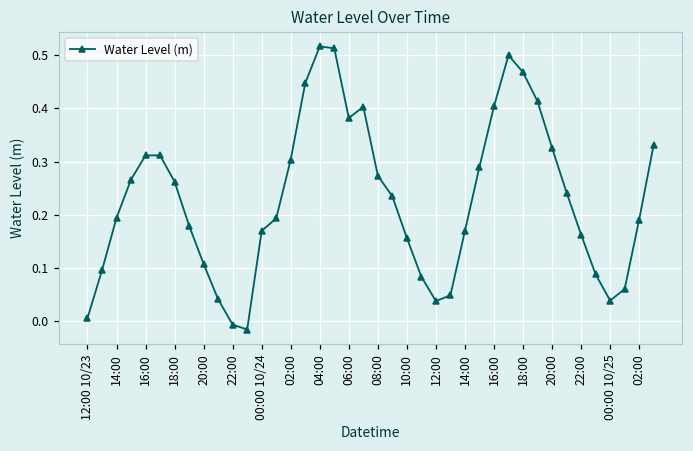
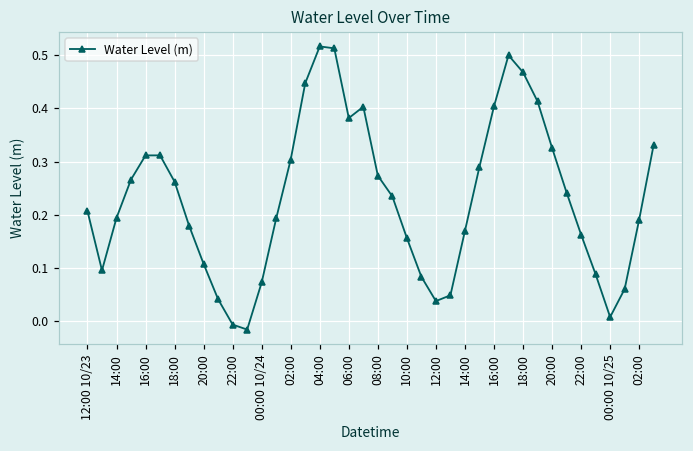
12:00 10/23: 0.00 -> 0.21
00:00 10/24: 0.17 -> 0.07
00:00 10/25: 0.04 -> 0.01
